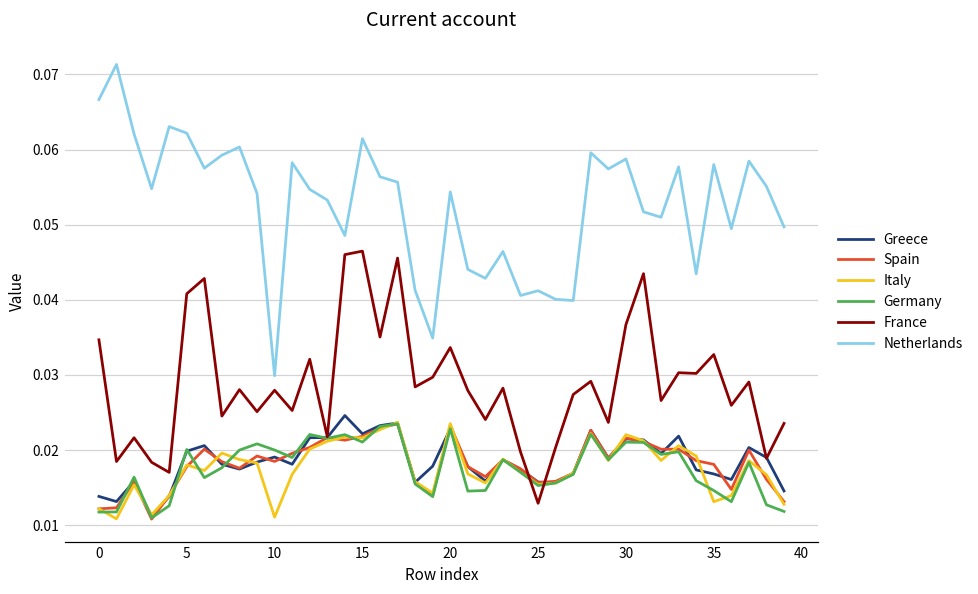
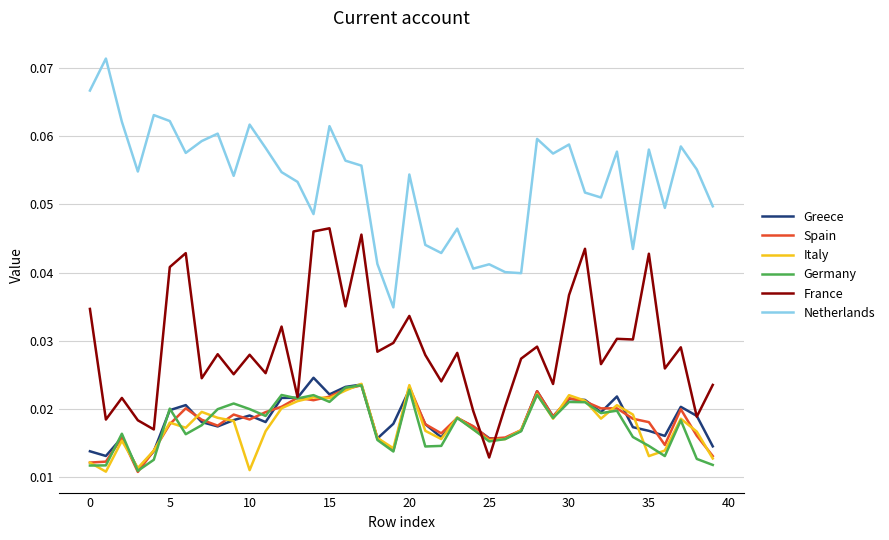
Netherlands, 10: 0.030 -> 0.062
France, 35: 0.033 -> 0.043
